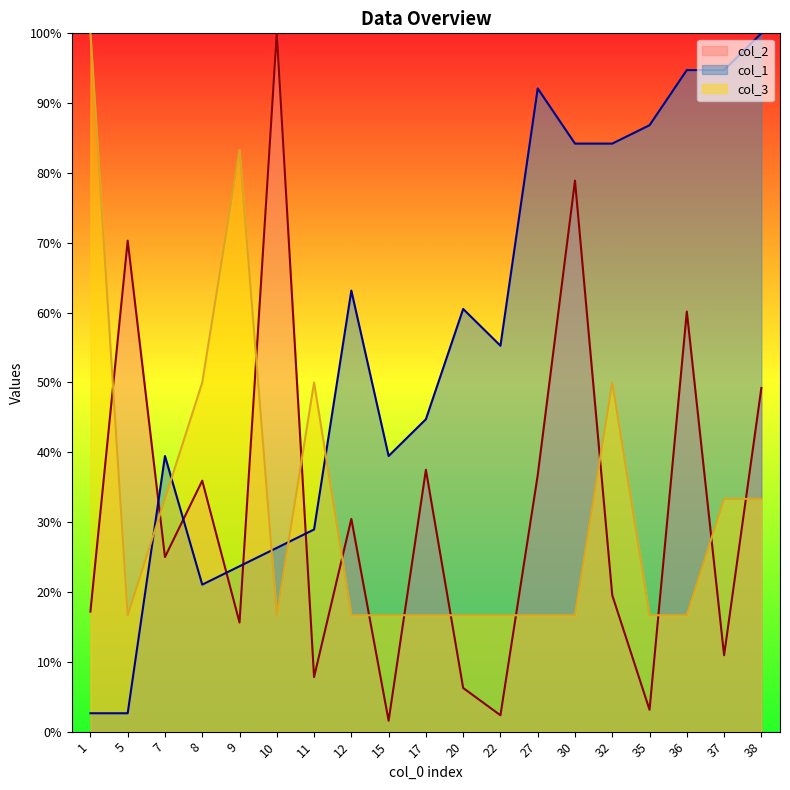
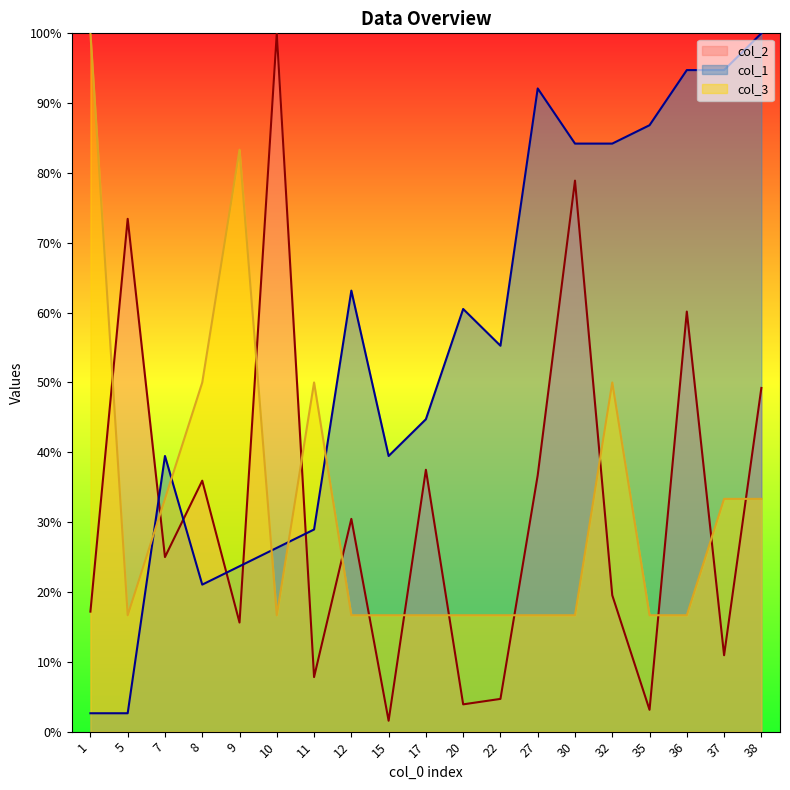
col_2, 5: 70% -> 73%
col_2, 20: 6% -> 4%
col_2, 22: 2% -> 5%
